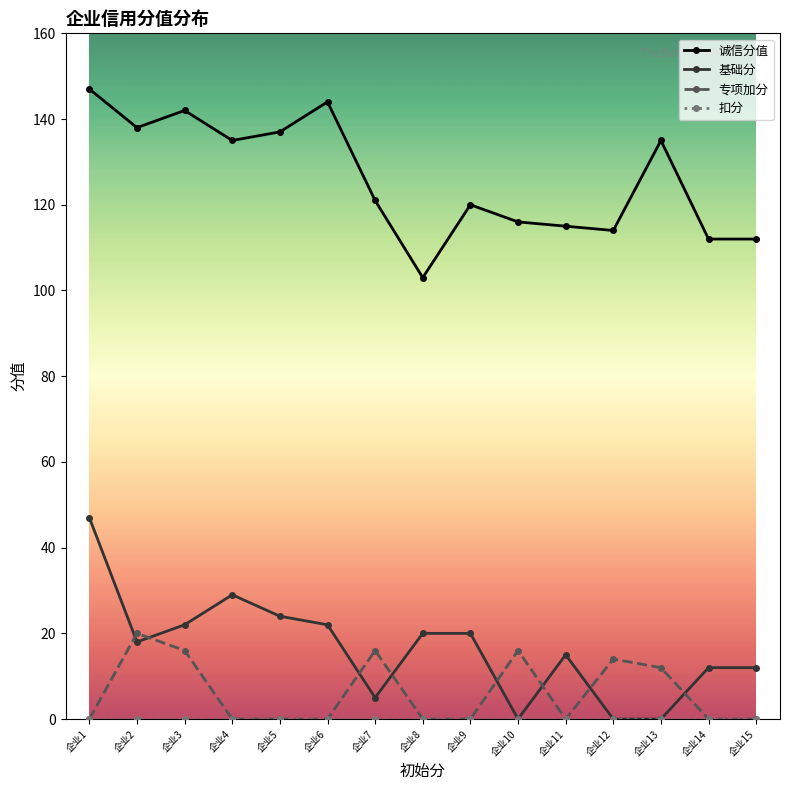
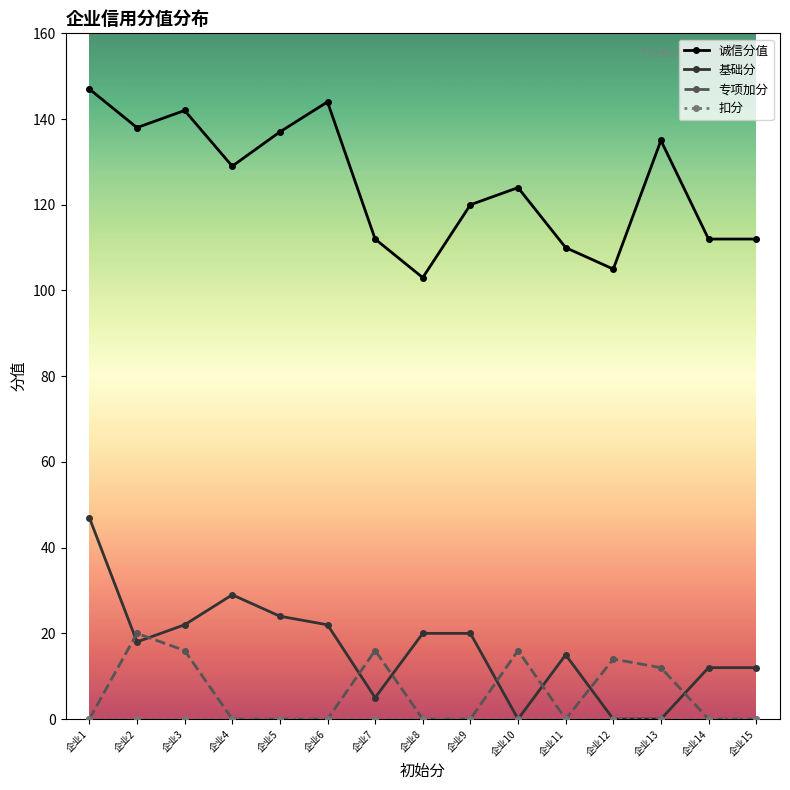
诚信分值, 企业4: 135 -> 129
诚信分值, 企业7: 121 -> 112
诚信分值, 企业10: 116 -> 124
诚信分值, 企业11: 115 -> 110
诚信分值, 企业12: 114 -> 105
